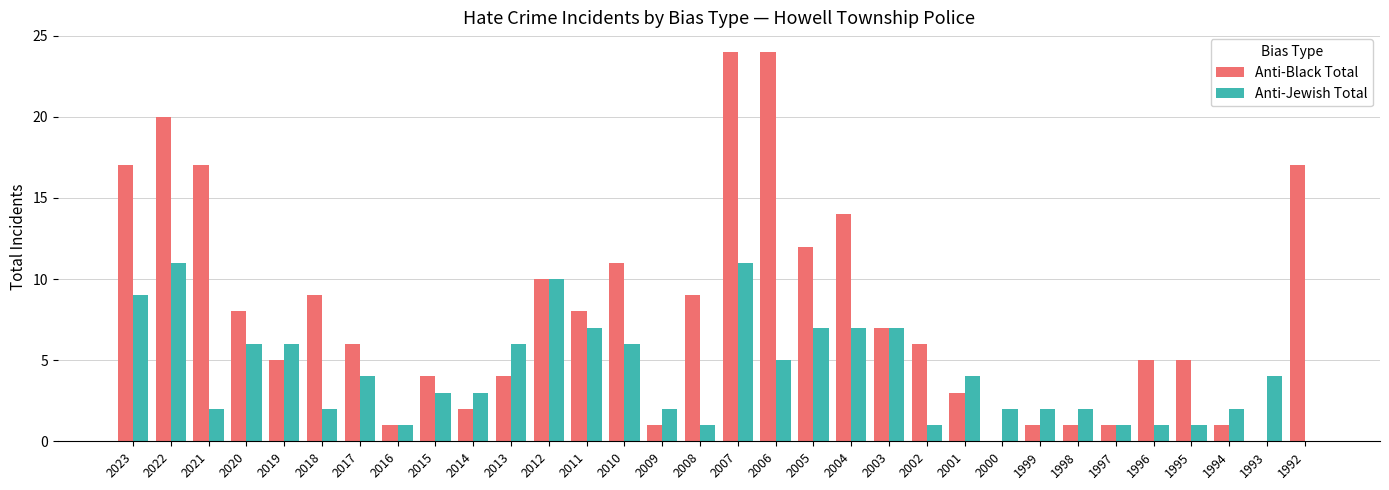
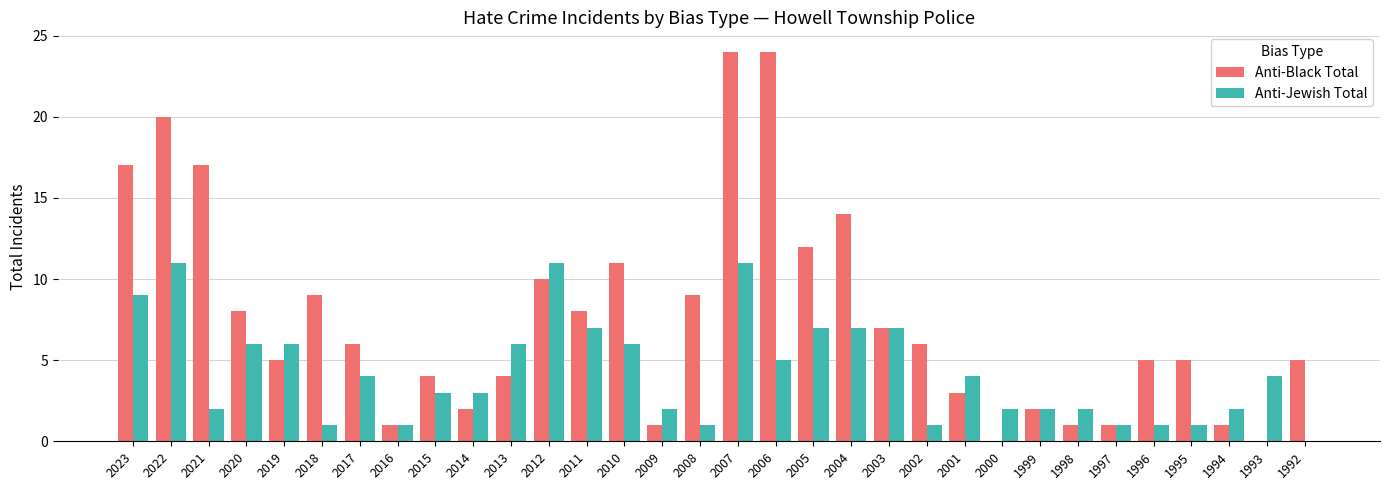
Anti-Jewish Total, 2018: 2 -> 1
Anti-Jewish Total, 2012: 10 -> 11
Anti-Black Total, 1999: 1 -> 2
Anti-Black Total, 1992: 17 -> 5
